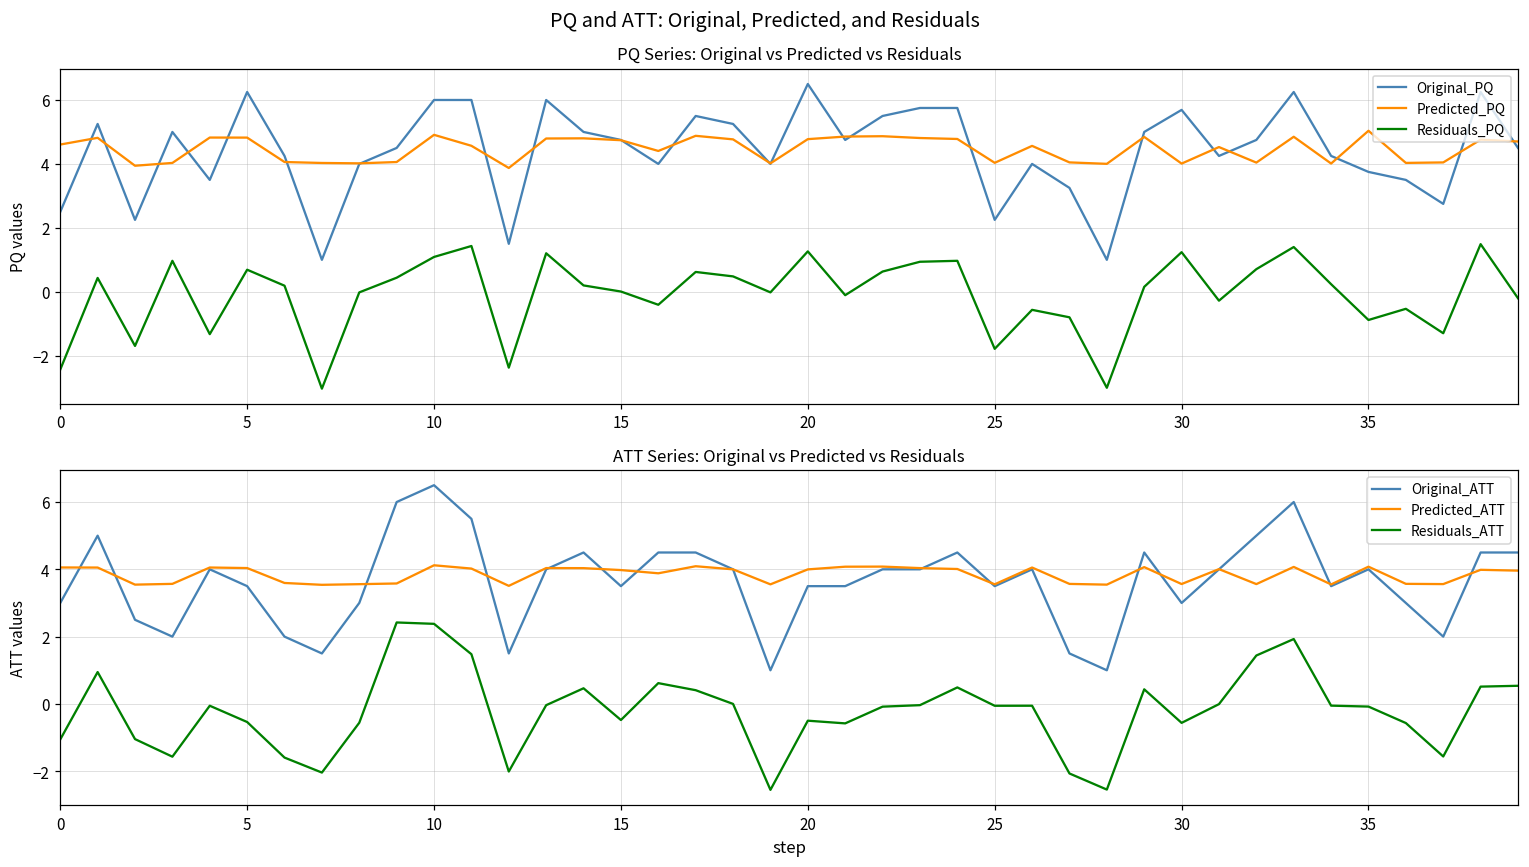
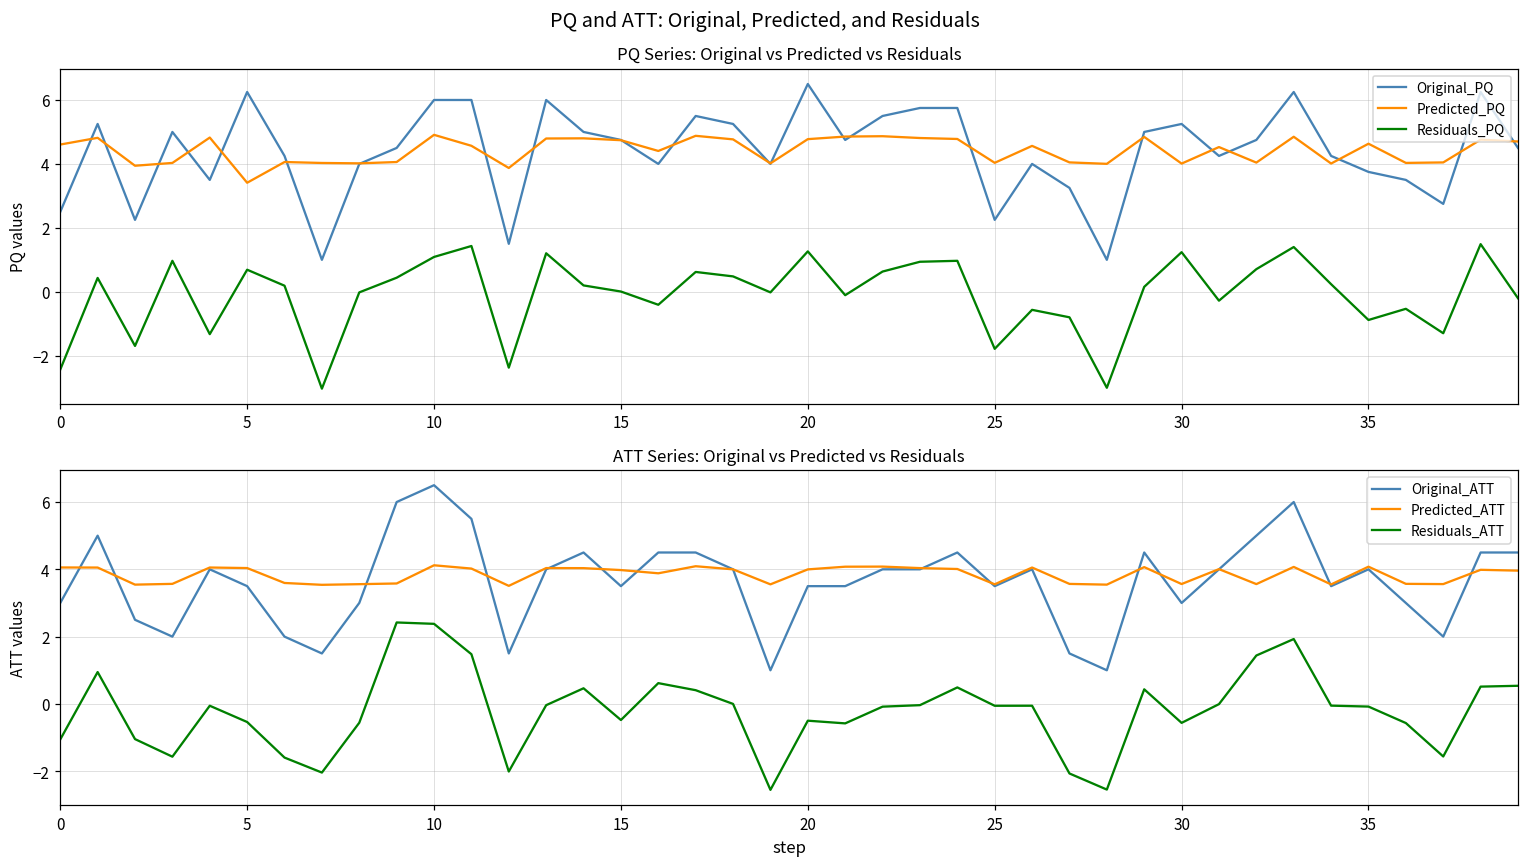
PQ Series: Original vs Predicted vs Residuals, Predicted_PQ, 5: 4.8 -> 3.4
PQ Series: Original vs Predicted vs Residuals, Original_PQ, 30: 5.7 -> 5.3
PQ Series: Original vs Predicted vs Residuals, Predicted_PQ, 35: 5.0 -> 4.6
